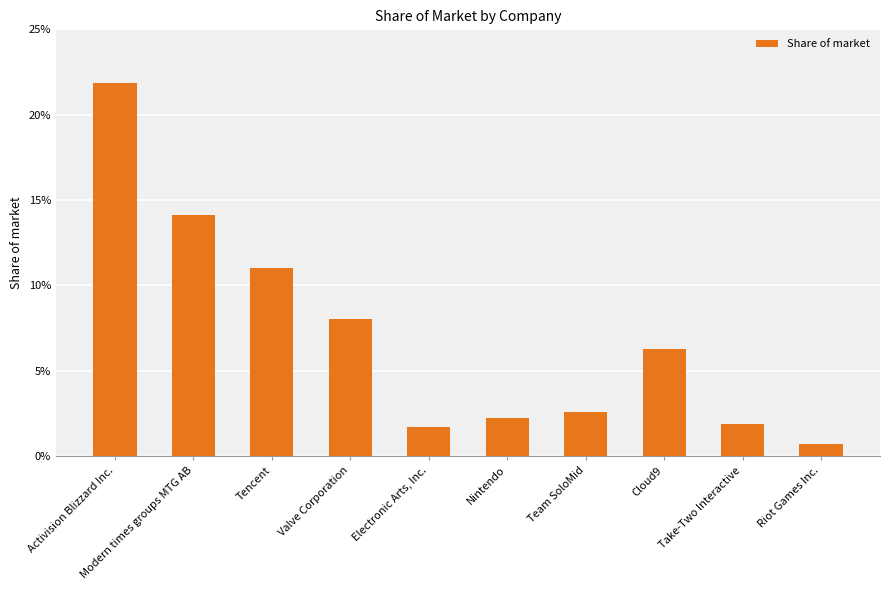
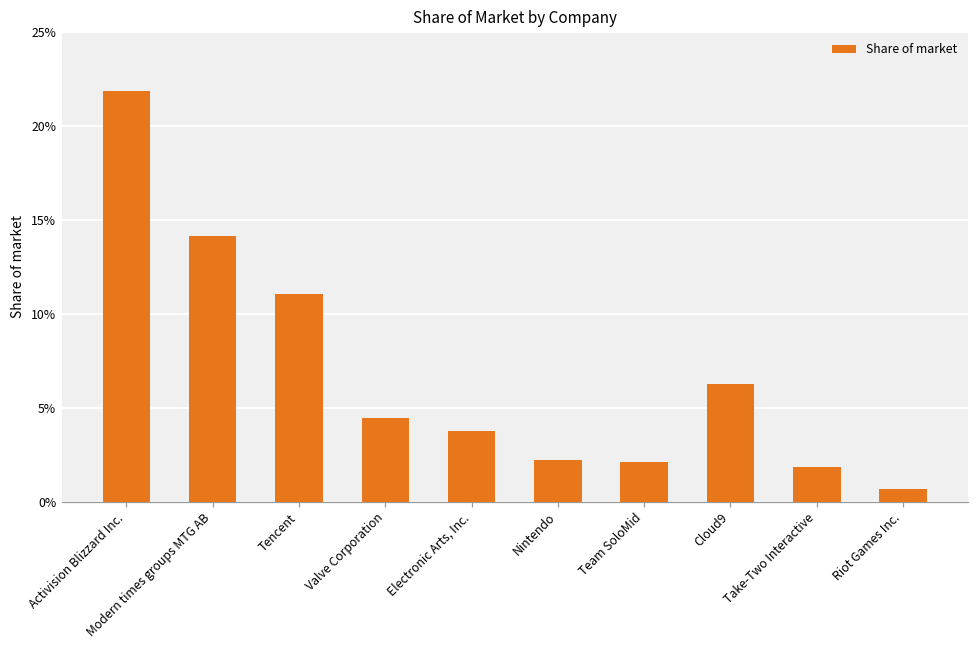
Valve Corporation: 8.0% -> 4.5%
Electronic Arts, Inc.: 1.7% -> 3.8%
Team SoloMid: 2.6% -> 2.1%
